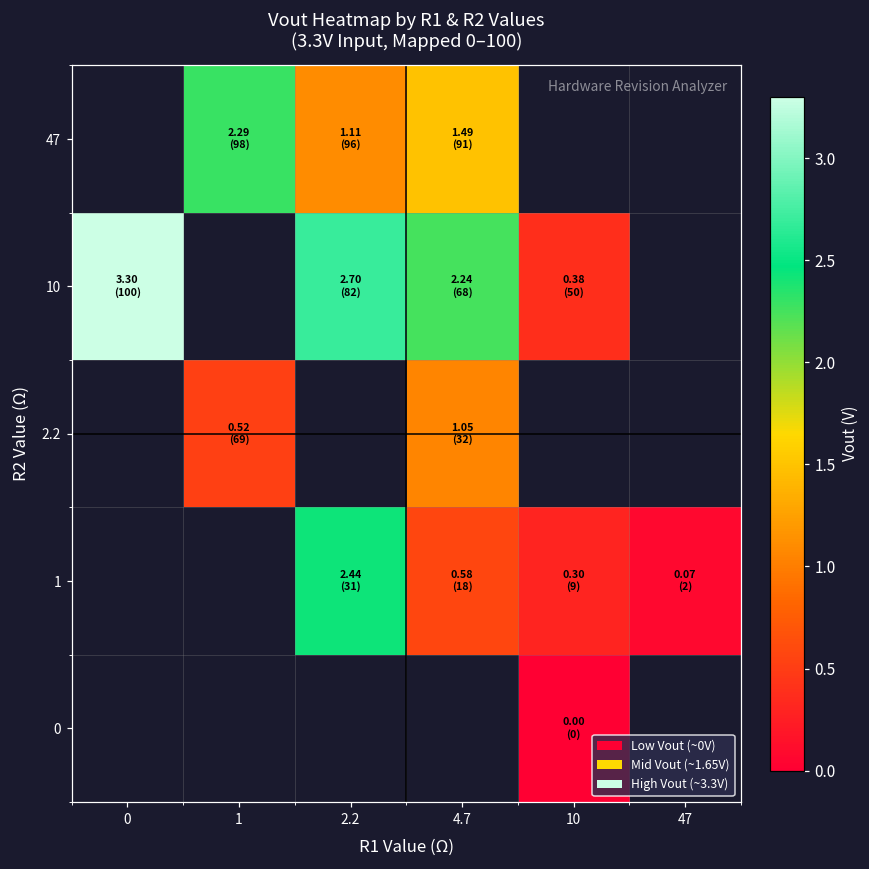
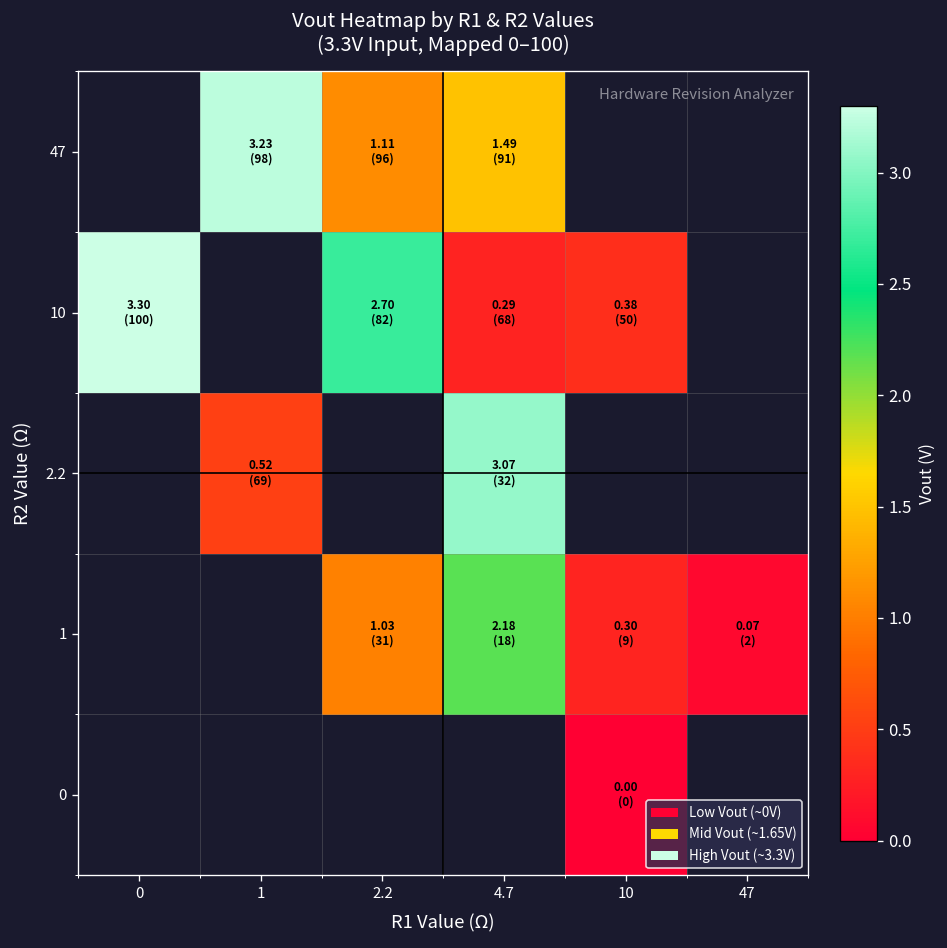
47, 1: 2.29 -> 3.23
10, 4.7: 2.24 -> 0.29
2.2, 4.7: 1.05 -> 3.07
1, 2.2: 2.44 -> 1.03
1, 4.7: 0.58 -> 2.18
